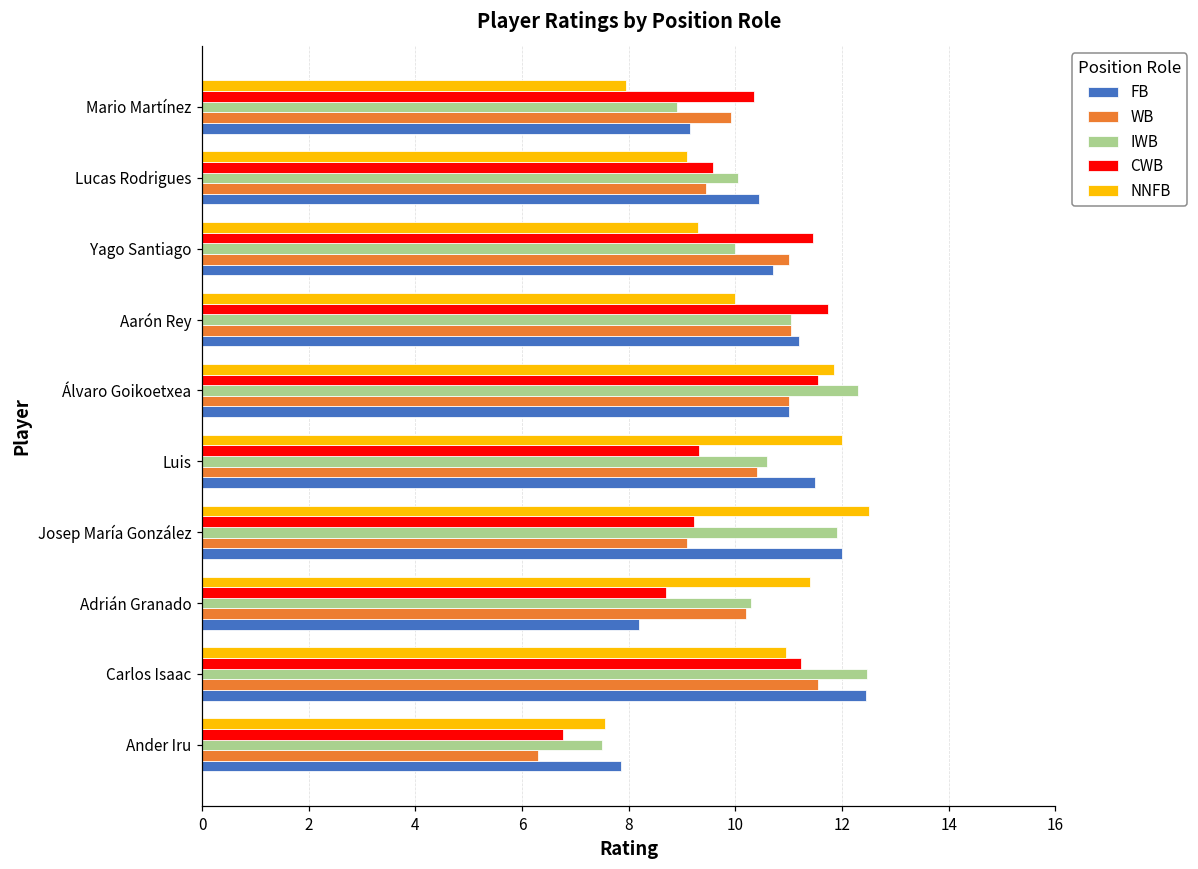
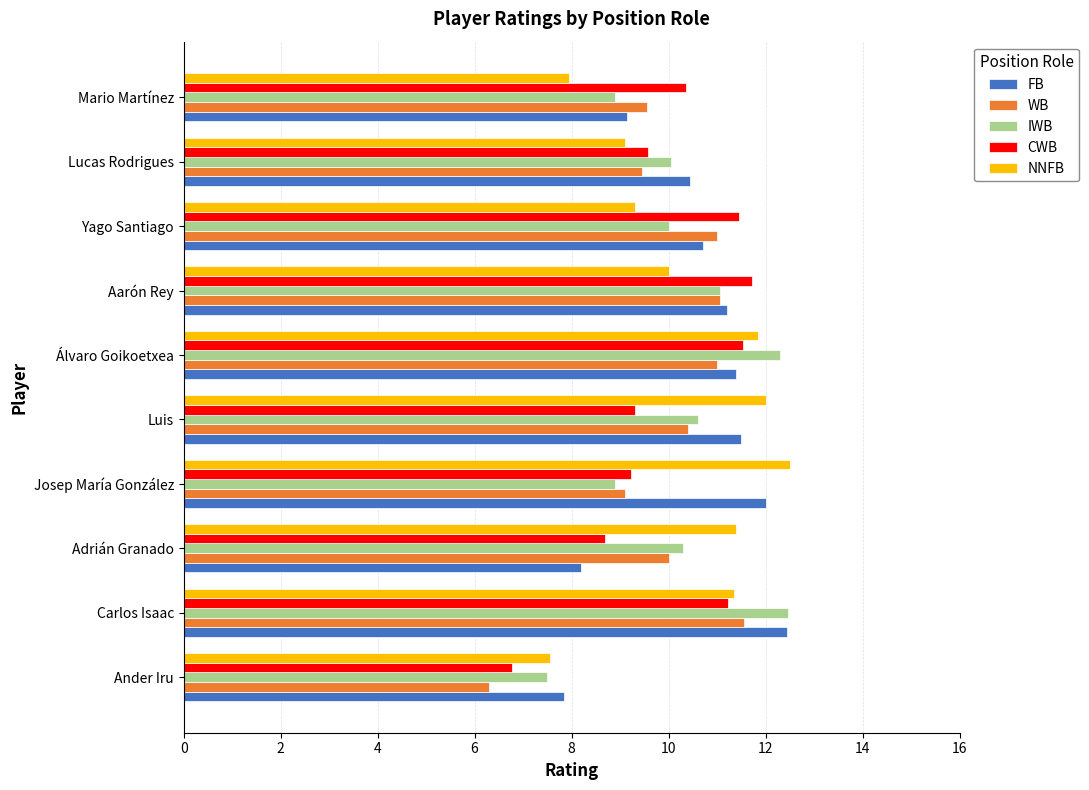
WB, Mario Martínez: 9.9 -> 9.6
FB, Álvaro Goikoetxea: 11.0 -> 11.4
IWB, Josep María González: 11.9 -> 8.9
WB, Adrián Granado: 10.2 -> 10.0
NNFB, Carlos Isaac: 11.0 -> 11.3
